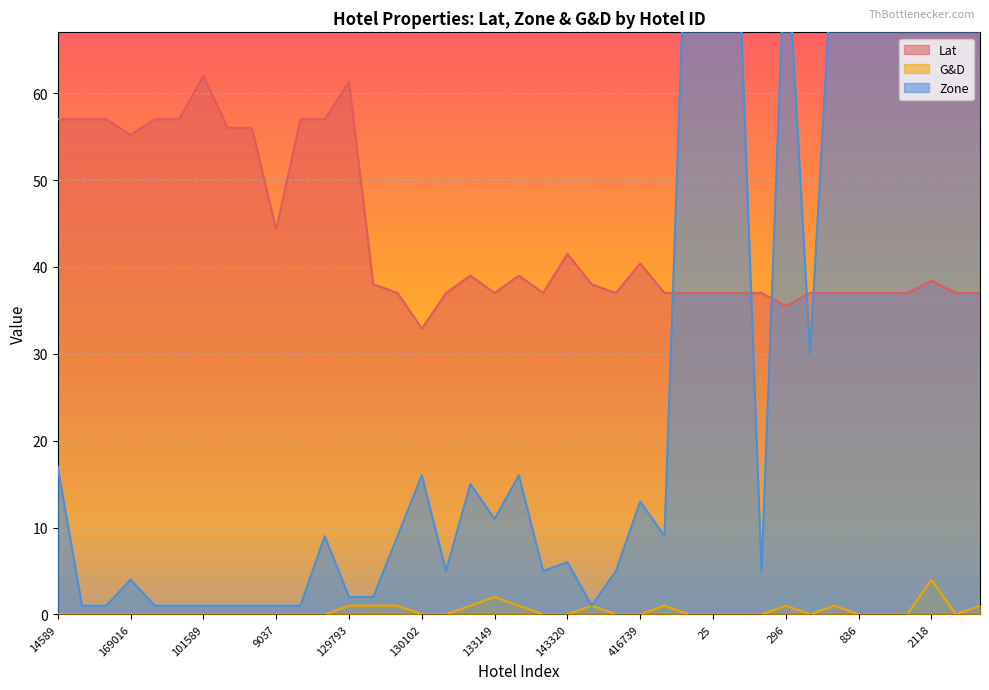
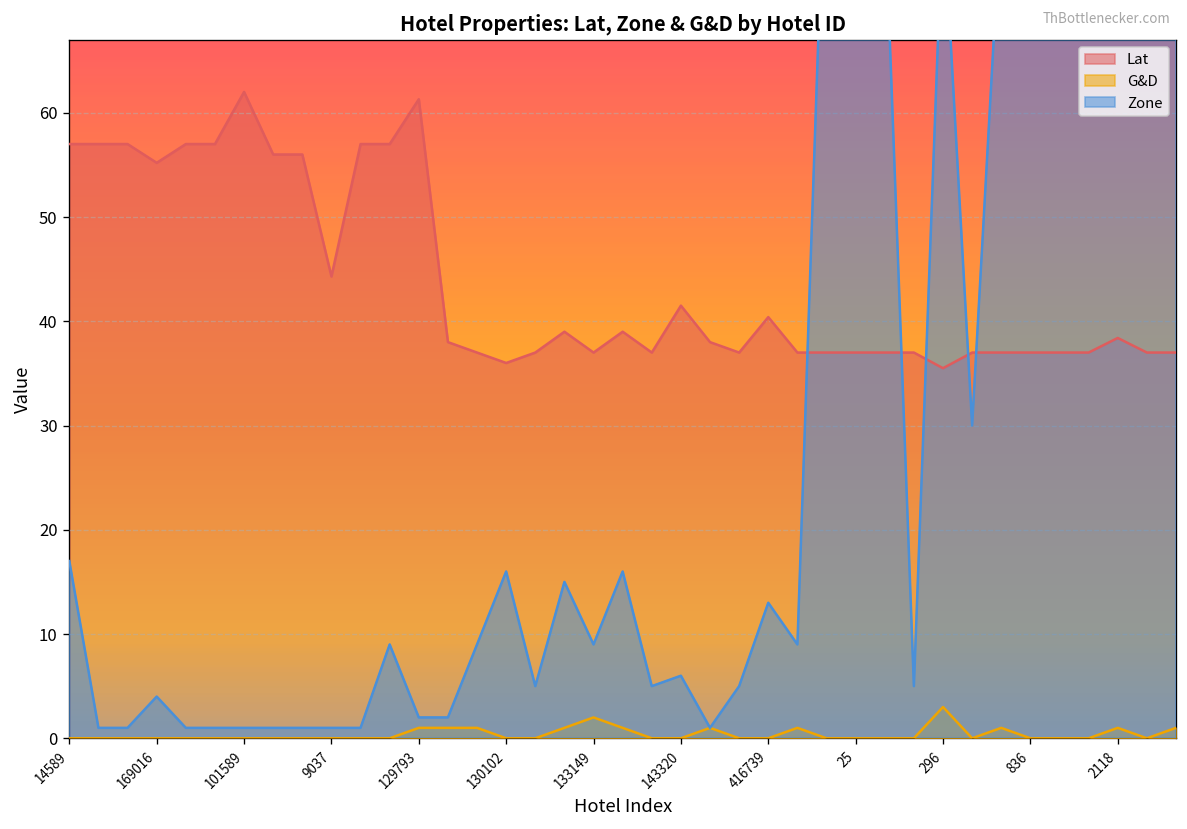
Lat, 130102: 33 -> 36
Zone, 133149: 11 -> 9
G&D, 296: 1 -> 3
G&D, 2118: 4 -> 1
